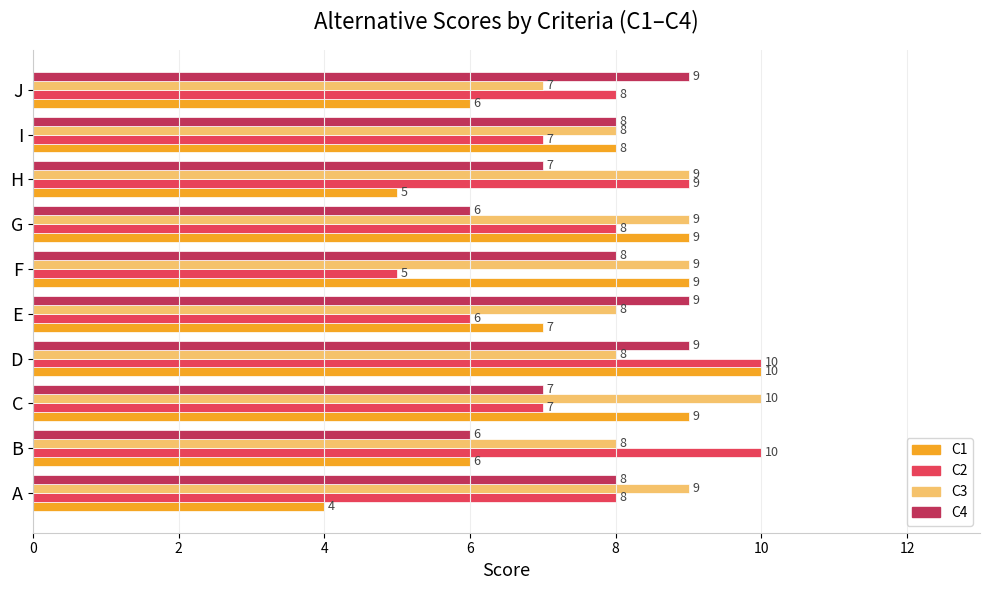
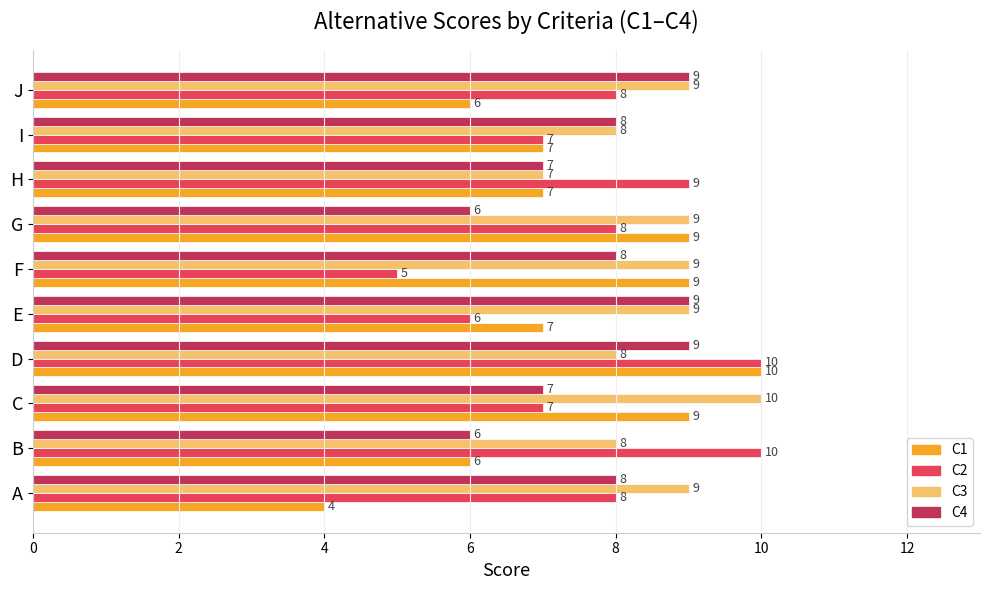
C3, J: 7 -> 9
C1, I: 8 -> 7
C3, H: 9 -> 7
C1, H: 5 -> 7
C3, E: 8 -> 9
